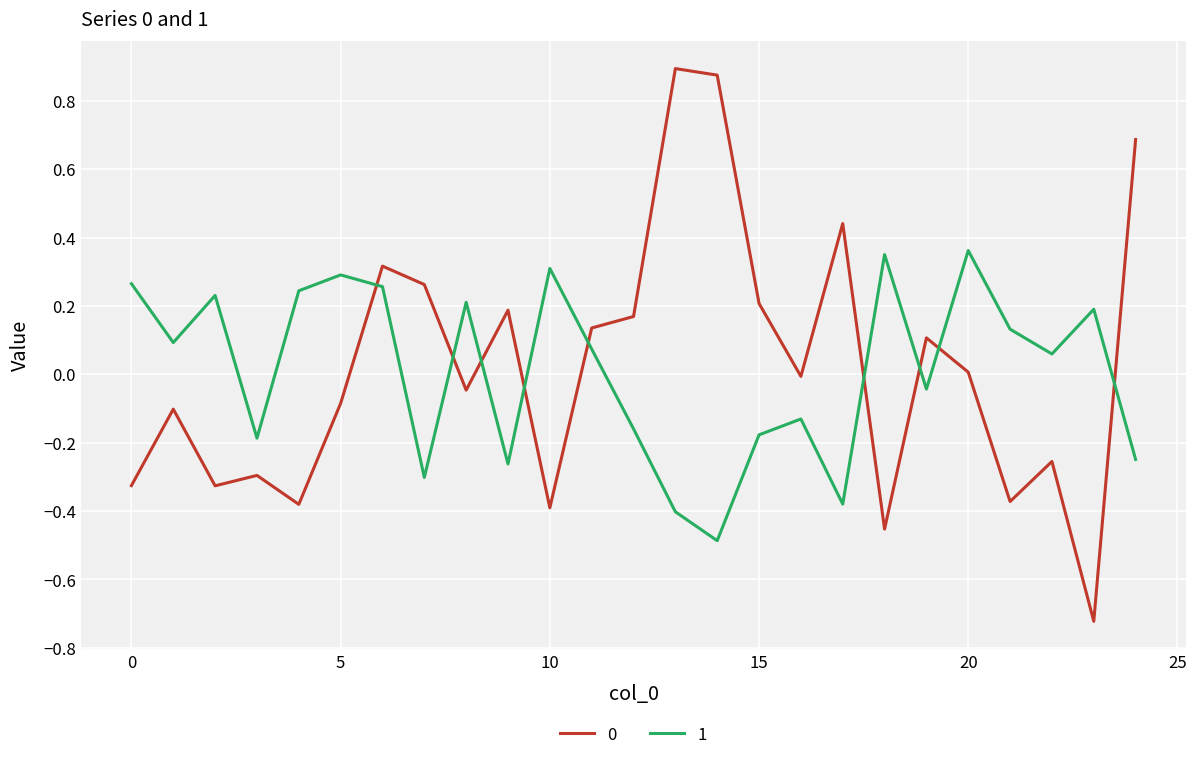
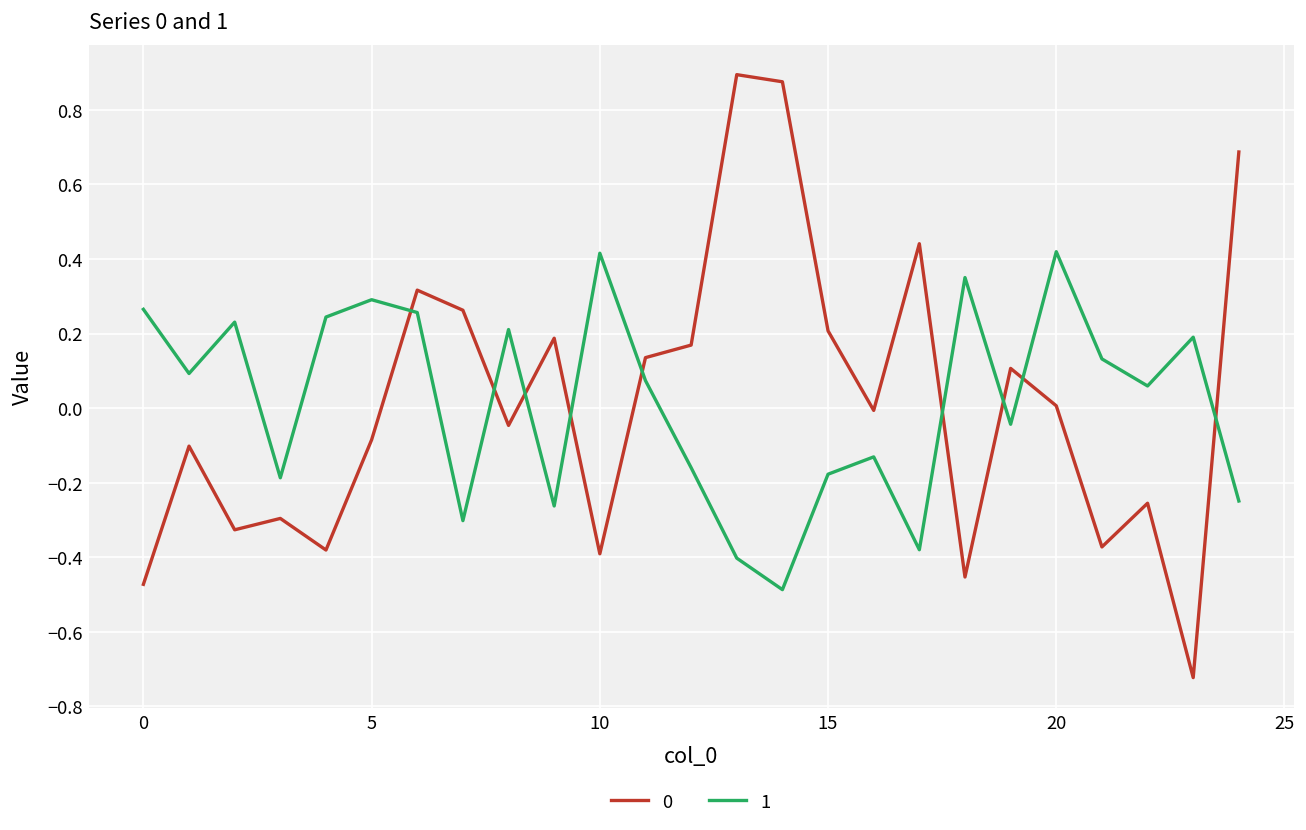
0, 0: -0.33 -> -0.47
1, 10: 0.31 -> 0.42
1, 20: 0.36 -> 0.42
